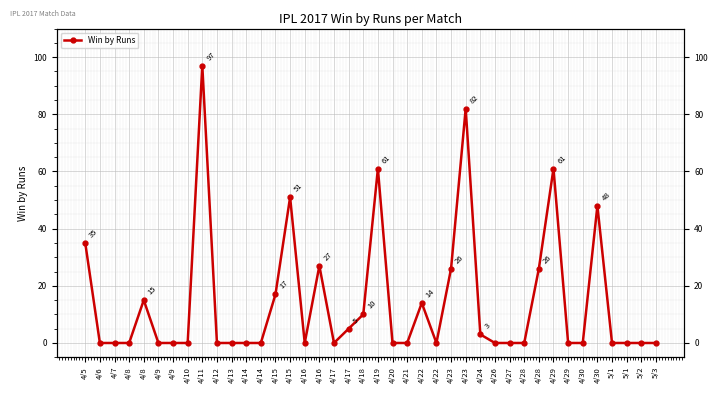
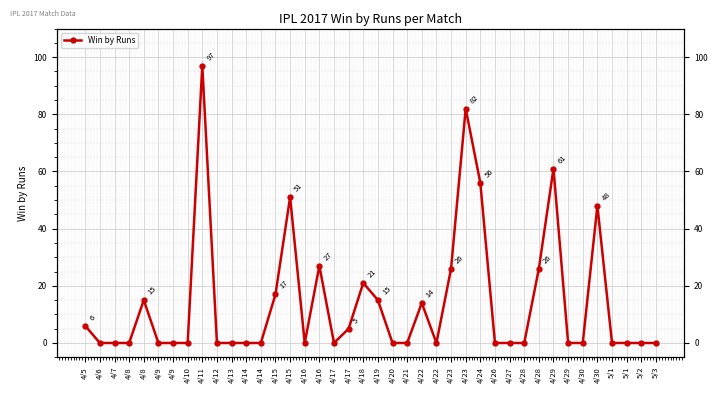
4/5: 35 -> 6
4/18: 10 -> 21
4/19: 61 -> 15
4/24: 3 -> 56
